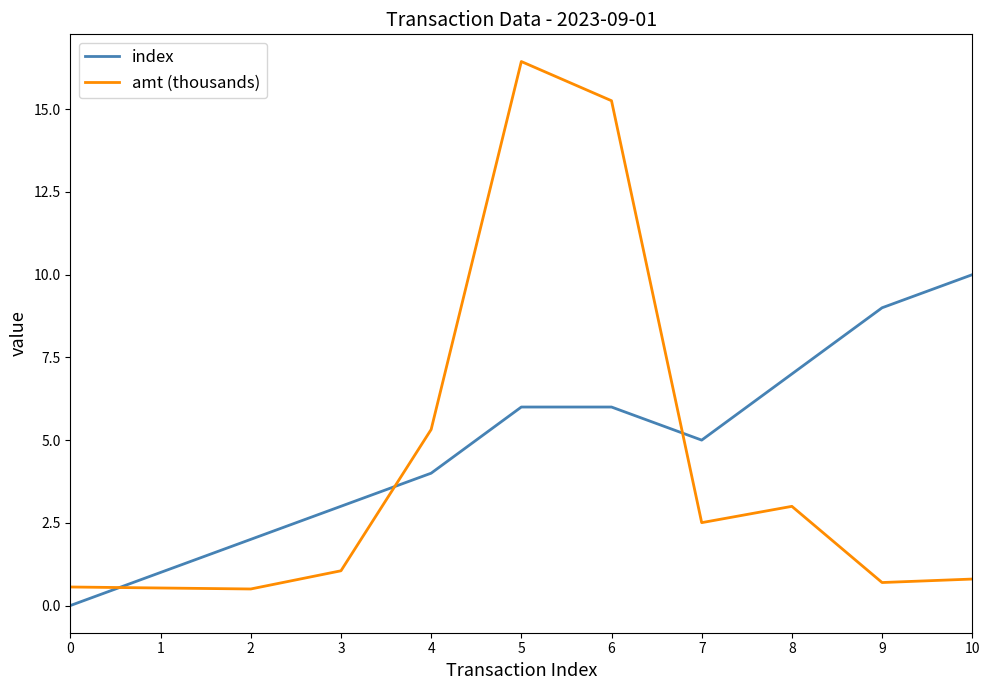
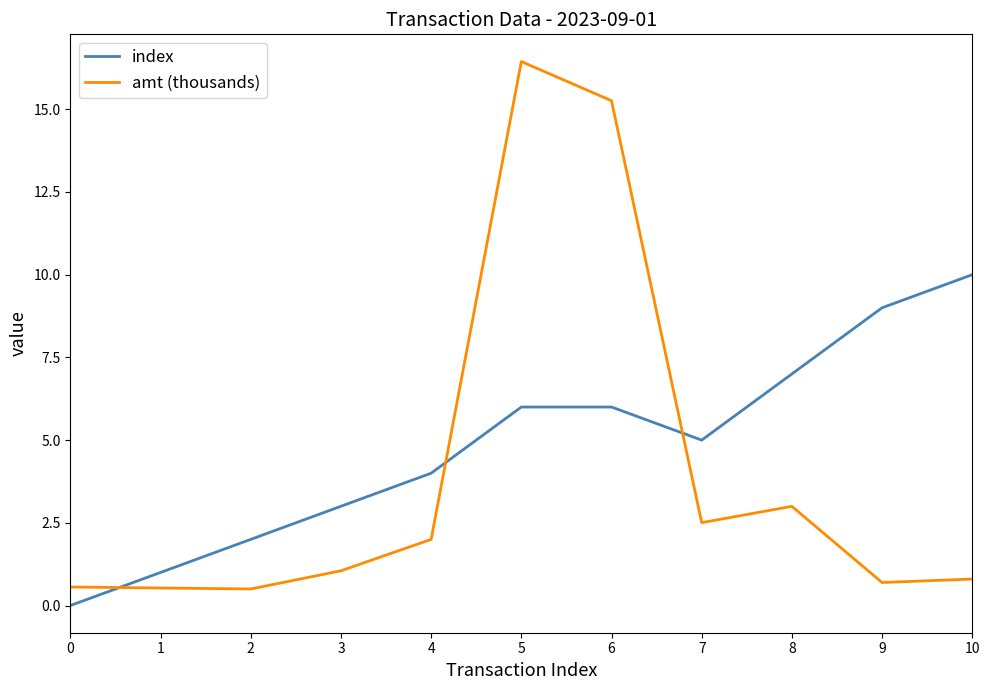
amt (thousands), 4: 5.3 -> 2.0
